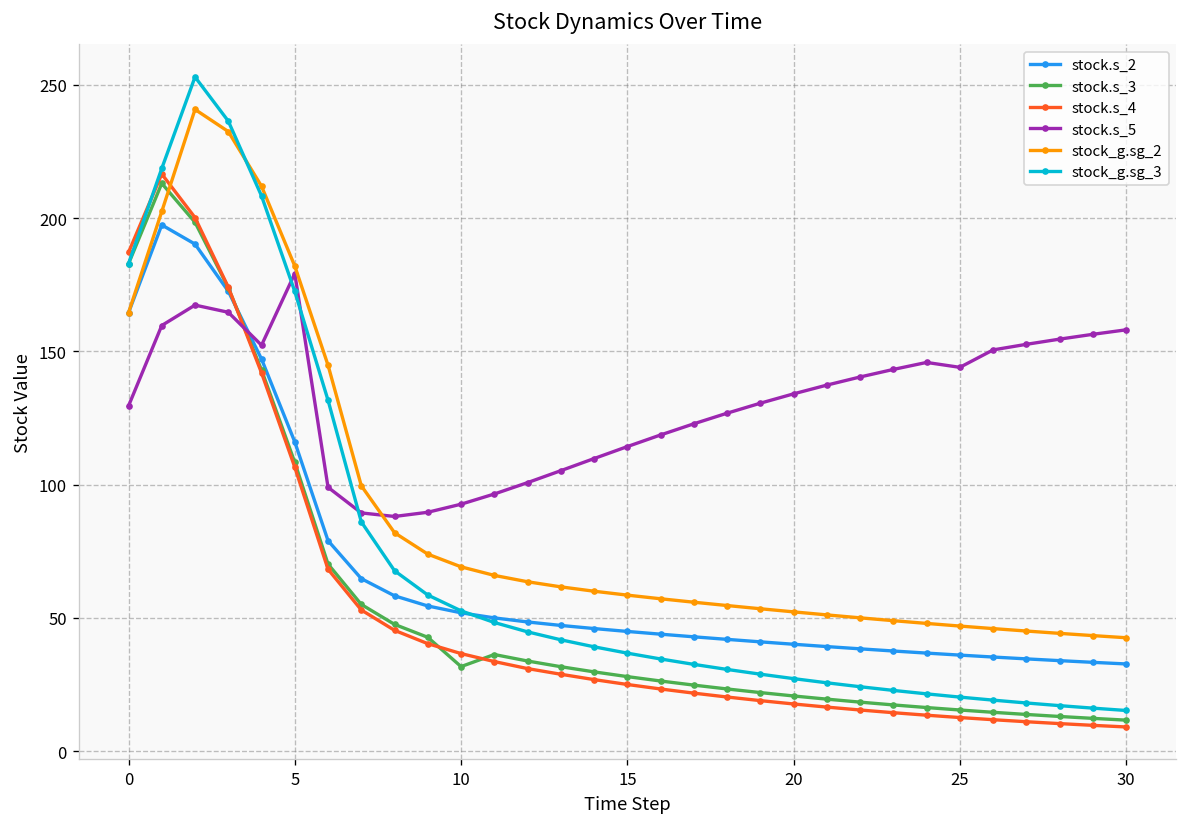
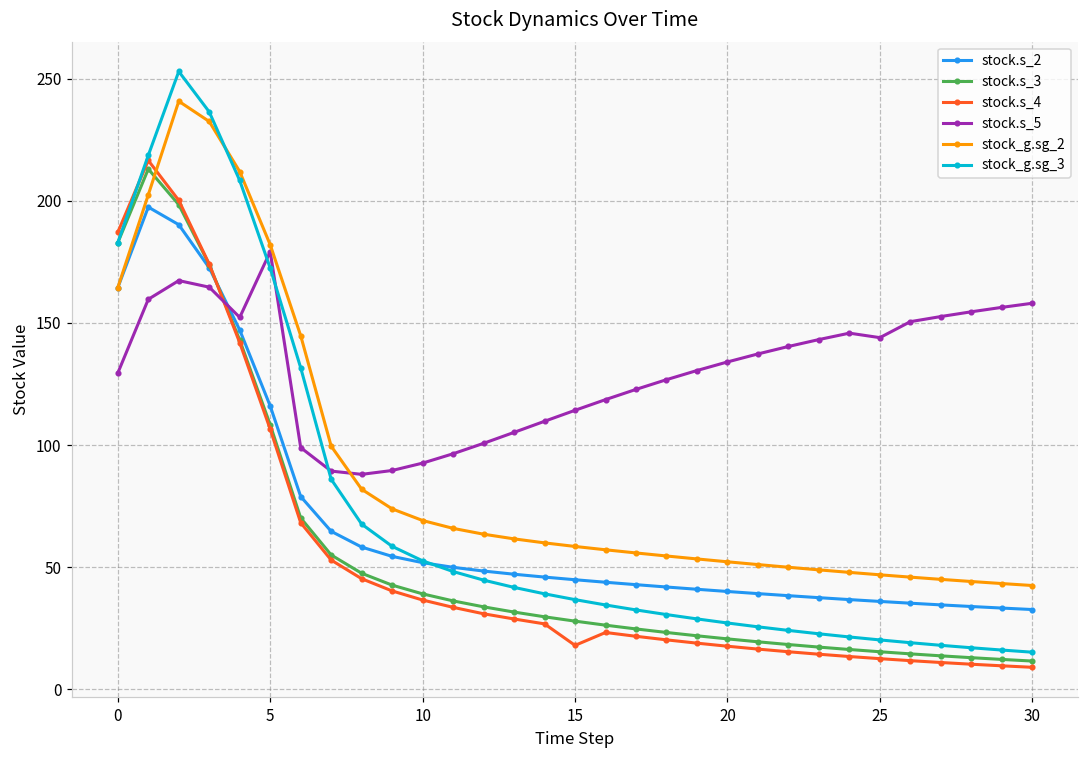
stock.s_3, 10: 32 -> 39
stock.s_4, 15: 25 -> 18
